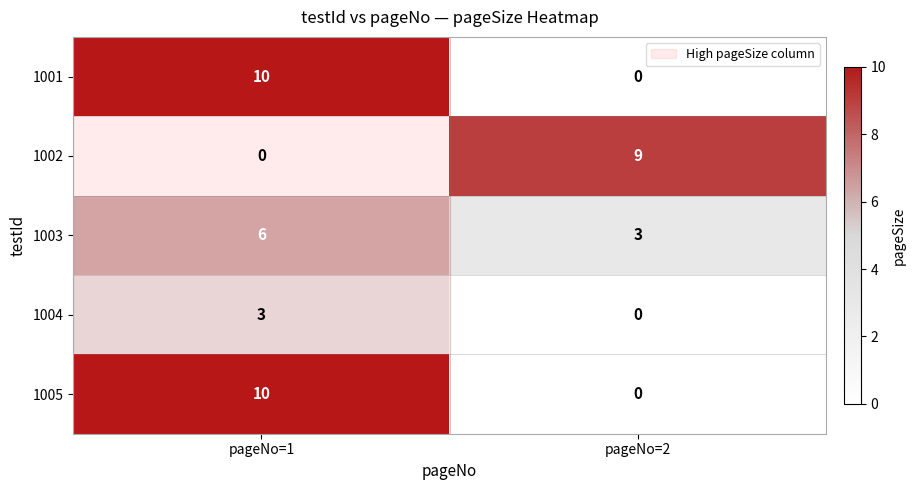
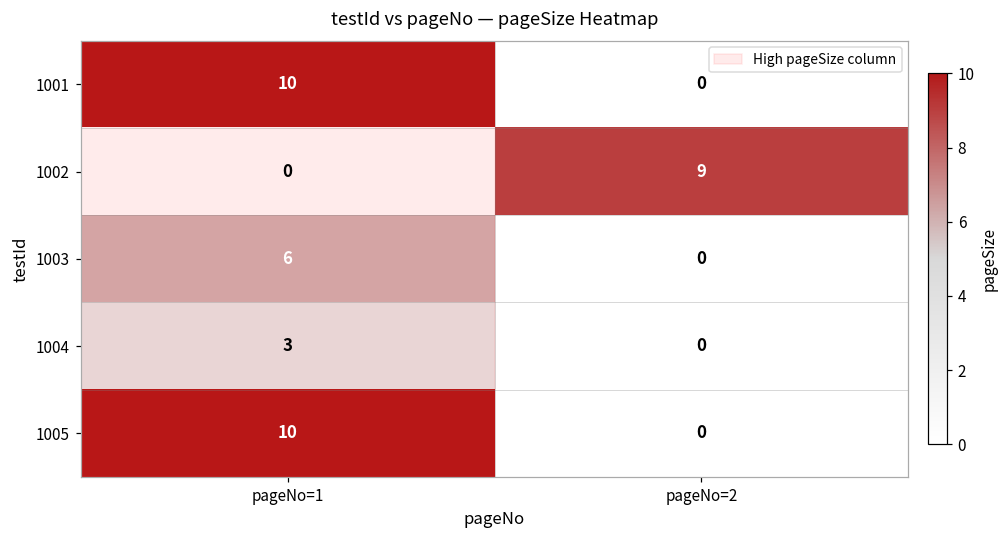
1003, pageNo=2: 3 -> 0
